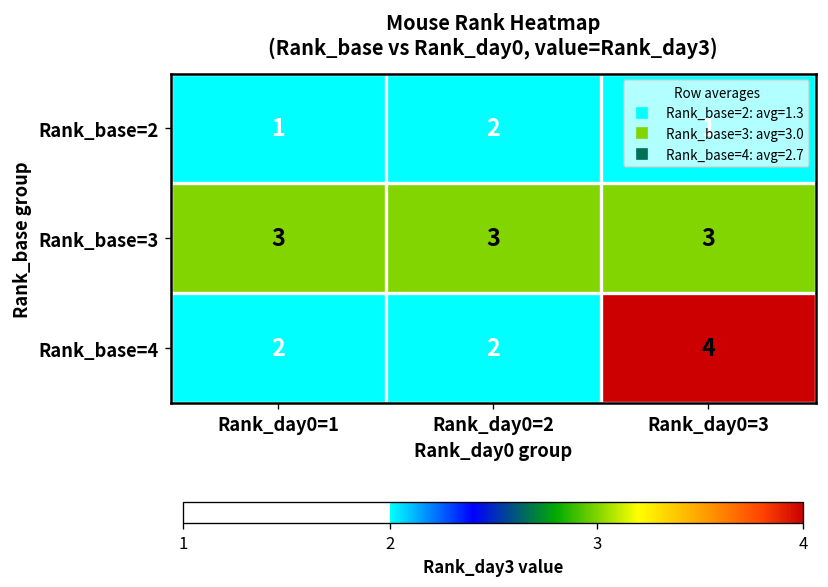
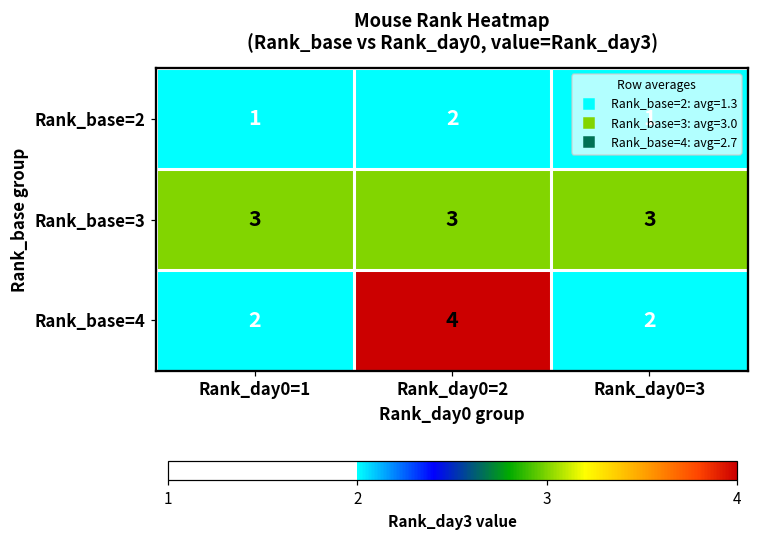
Rank_base=4, Rank_day0=2: 2 -> 4
Rank_base=4, Rank_day0=3: 4 -> 2
